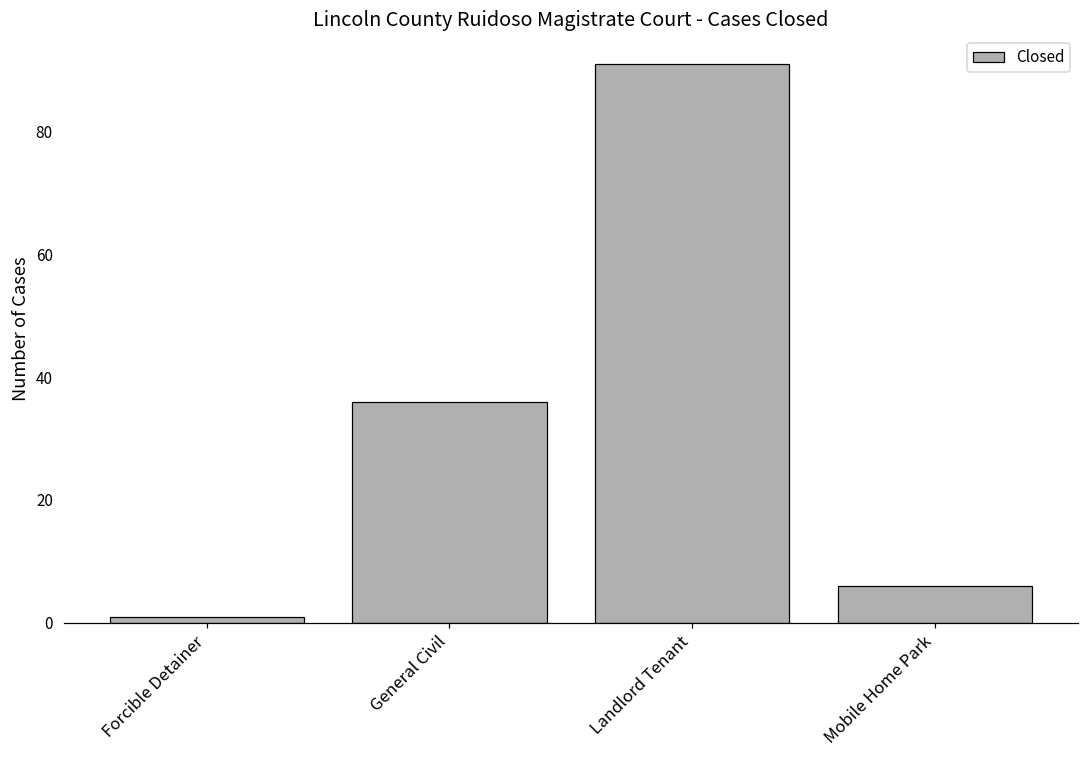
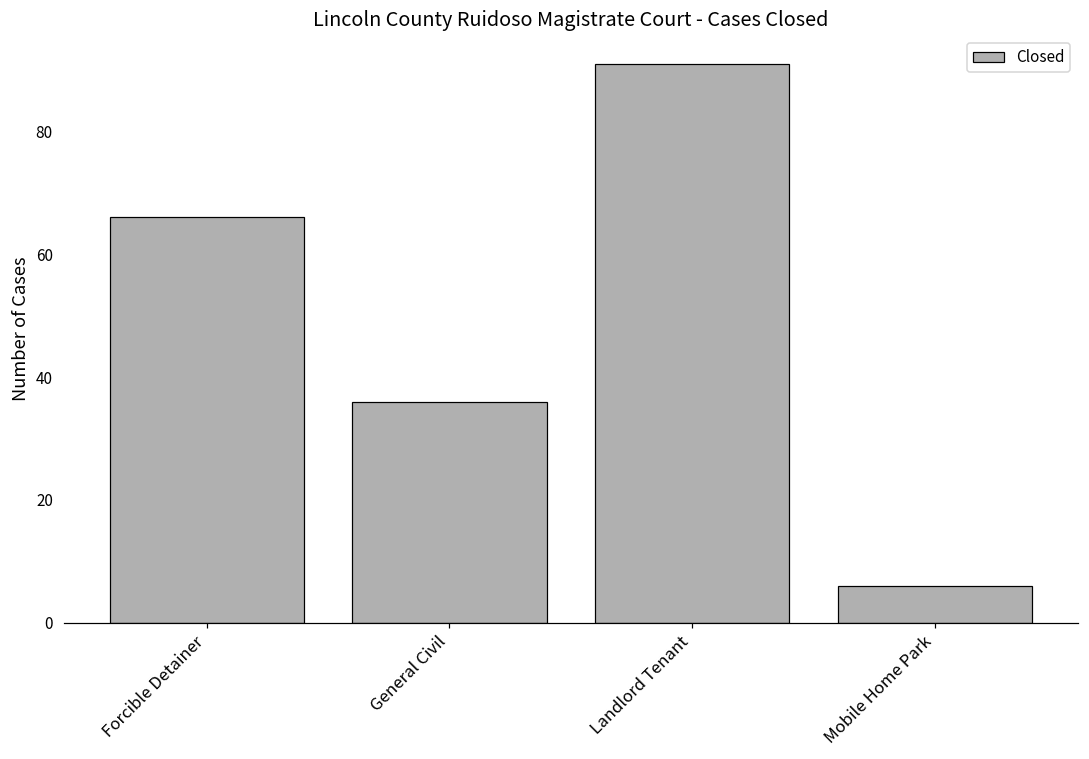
Forcible Detainer: 1 -> 66
